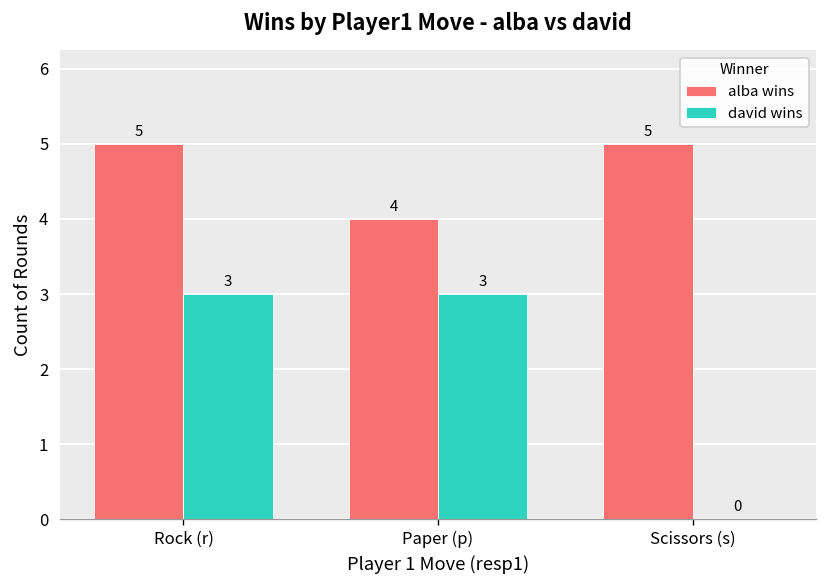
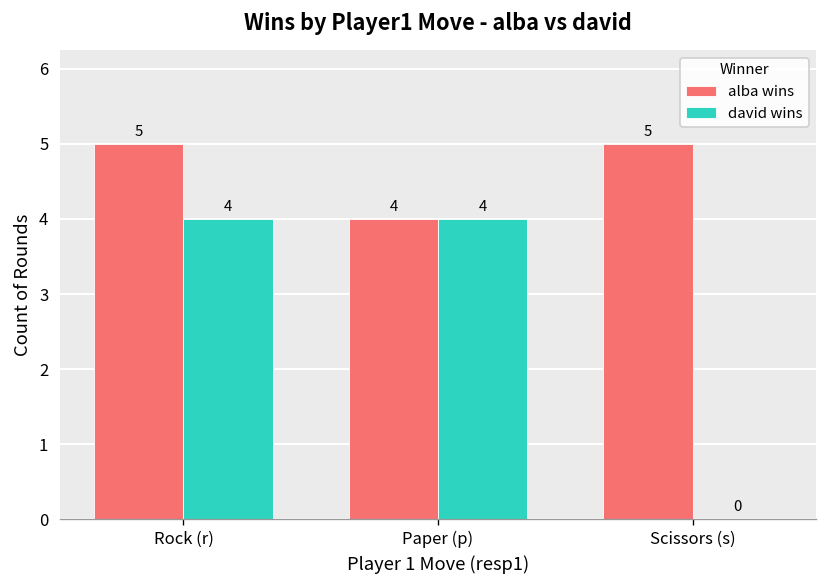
david wins, Rock (r): 3 -> 4
david wins, Paper (p): 3 -> 4
